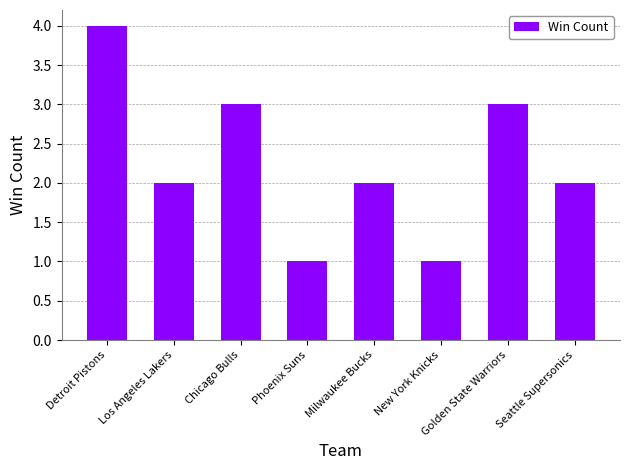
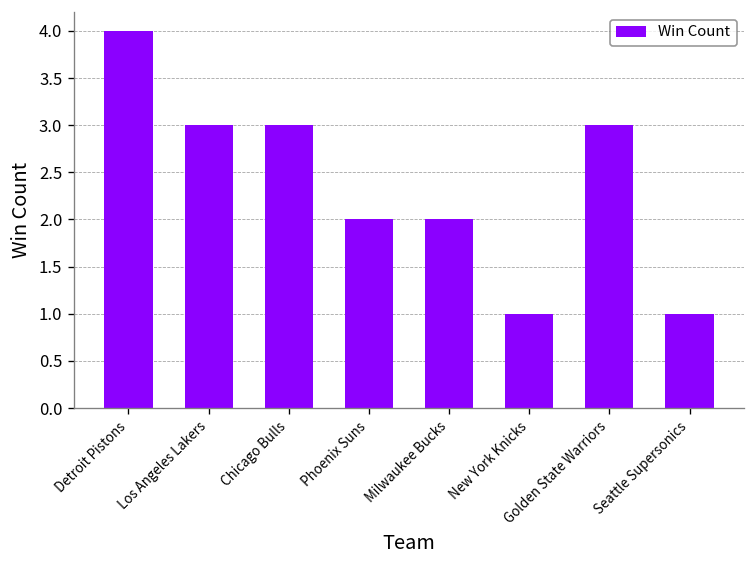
Los Angeles Lakers: 2 -> 3
Phoenix Suns: 1 -> 2
Seattle Supersonics: 2 -> 1
